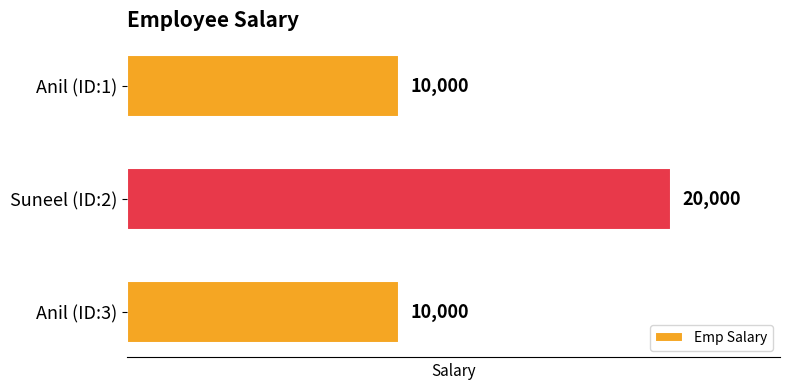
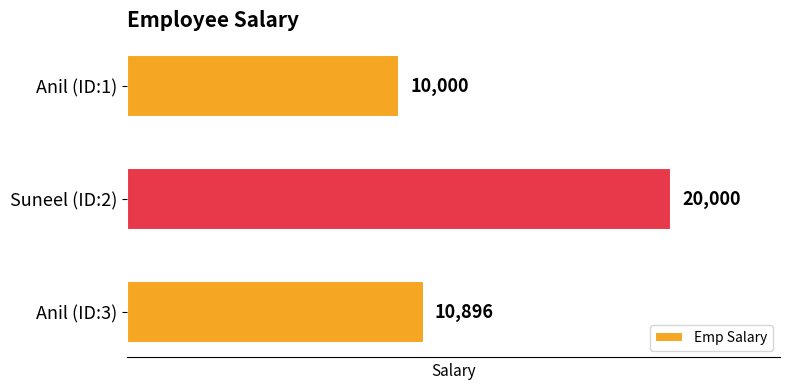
Anil (ID:3): 10,000 -> 10,896
